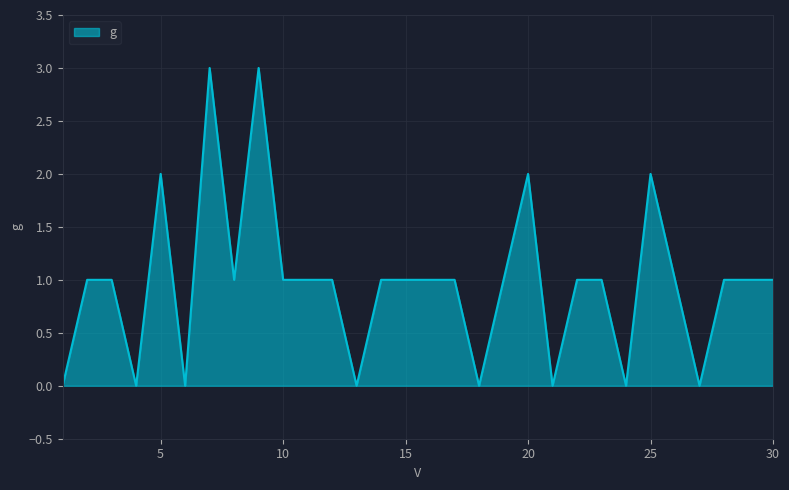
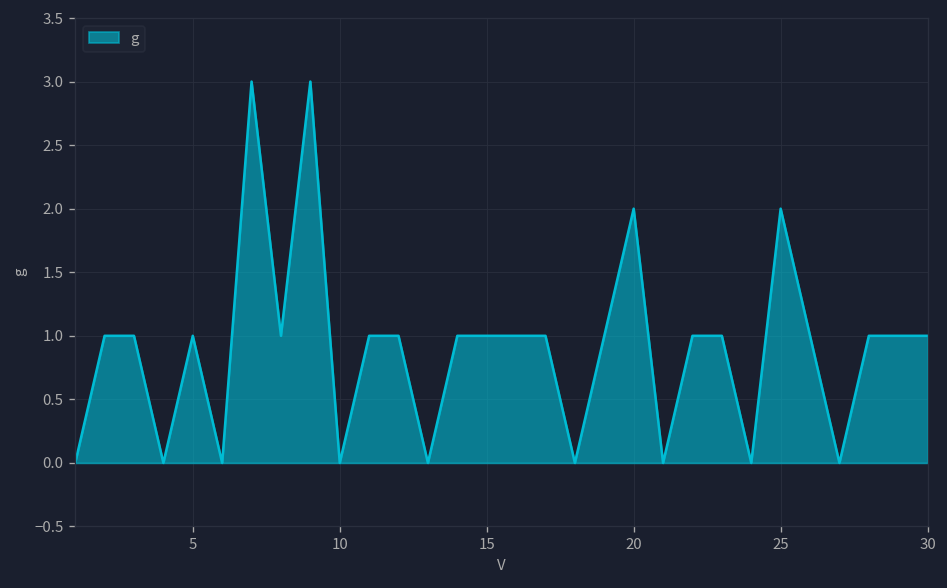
5: 2 -> 1
10: 1 -> 0
